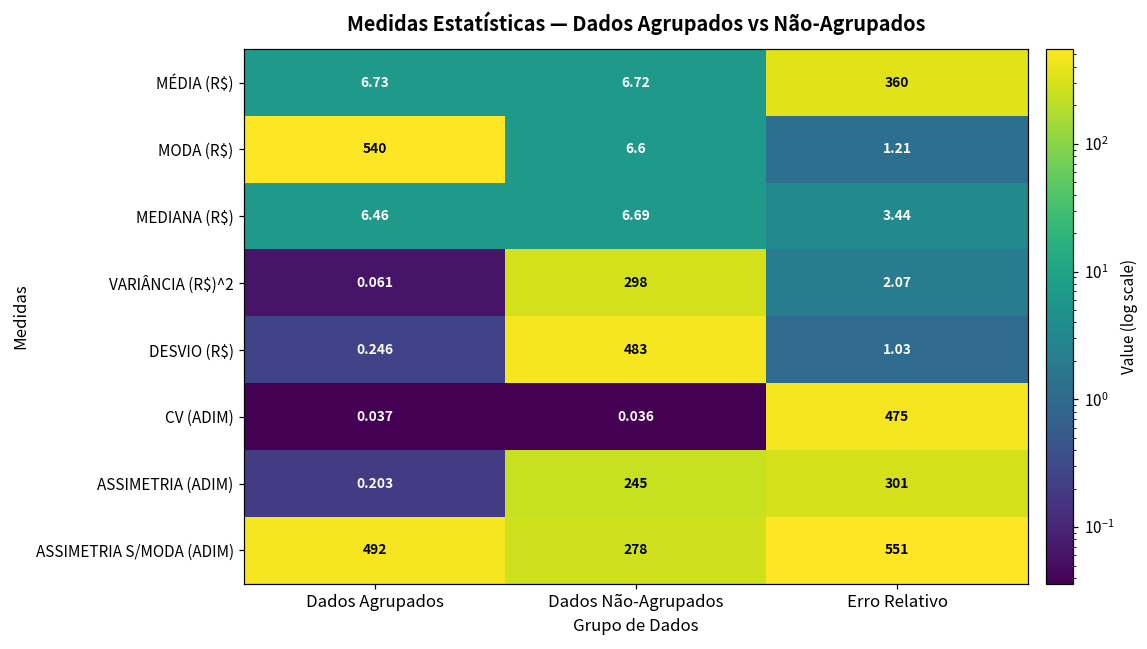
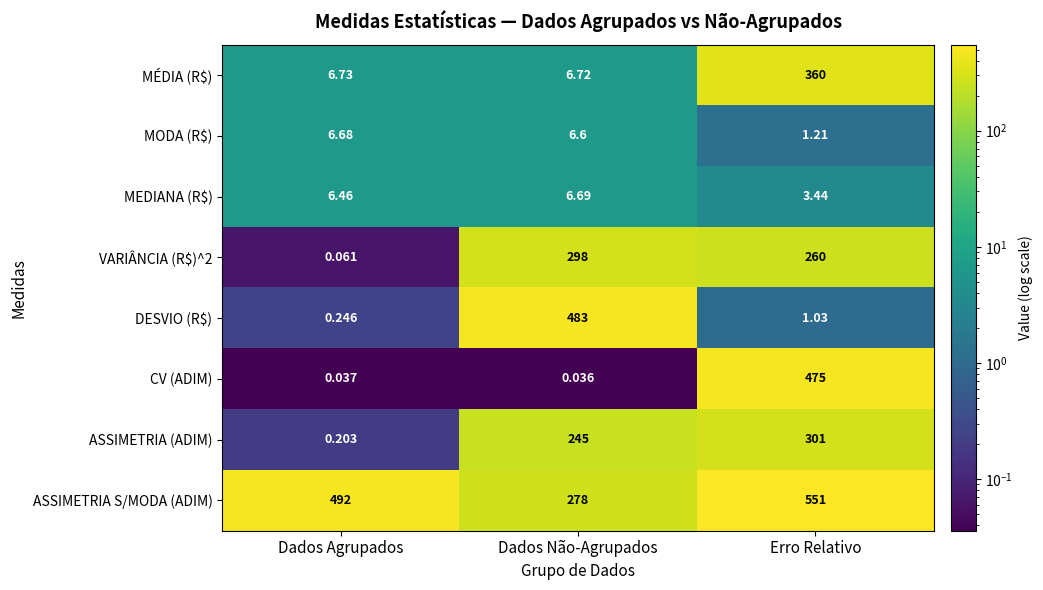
MODA (R$), Dados Agrupados: 540 -> 6.68
VARIÂNCIA (R$)^2, Erro Relativo: 2.07 -> 260
